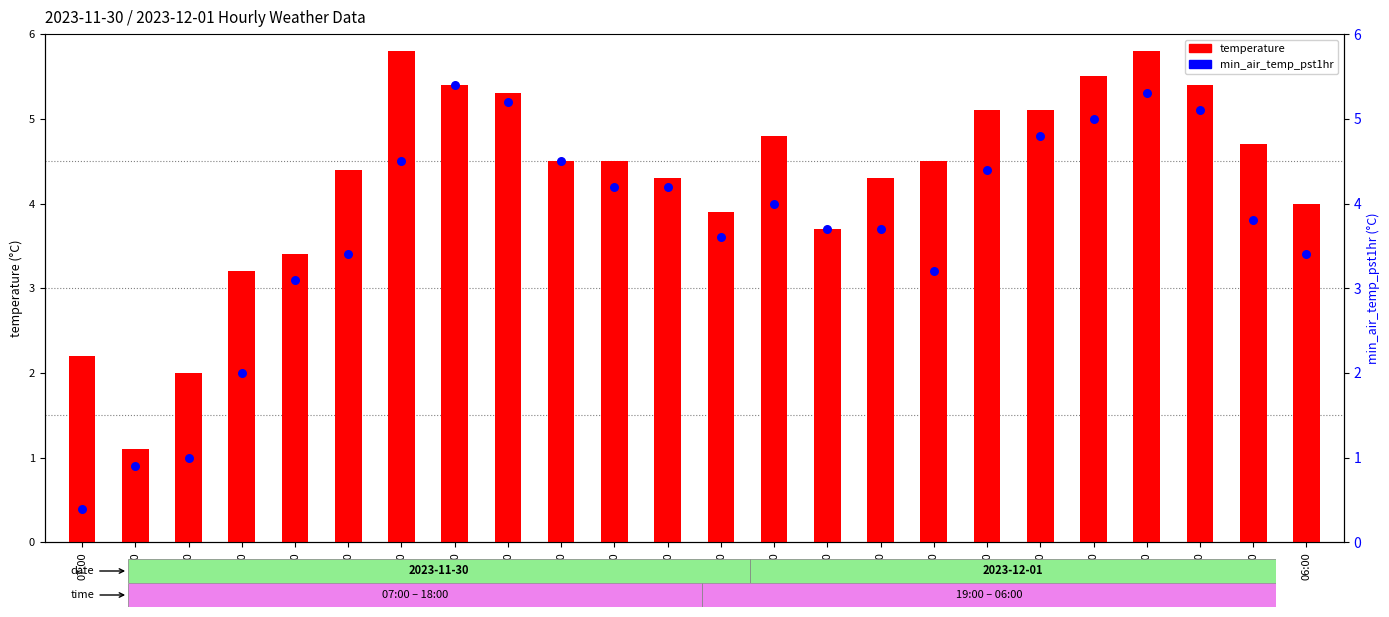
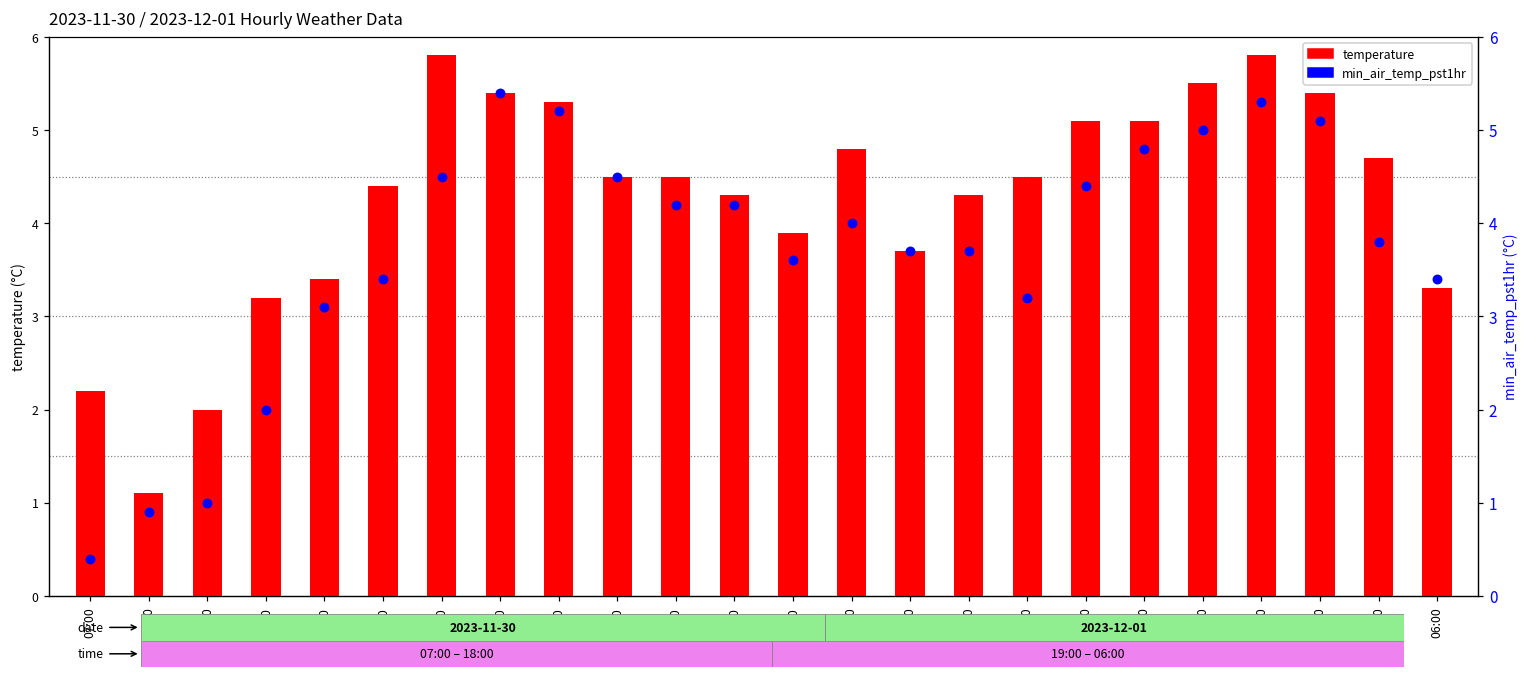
temperature, 06:00: 4.0 -> 3.3
